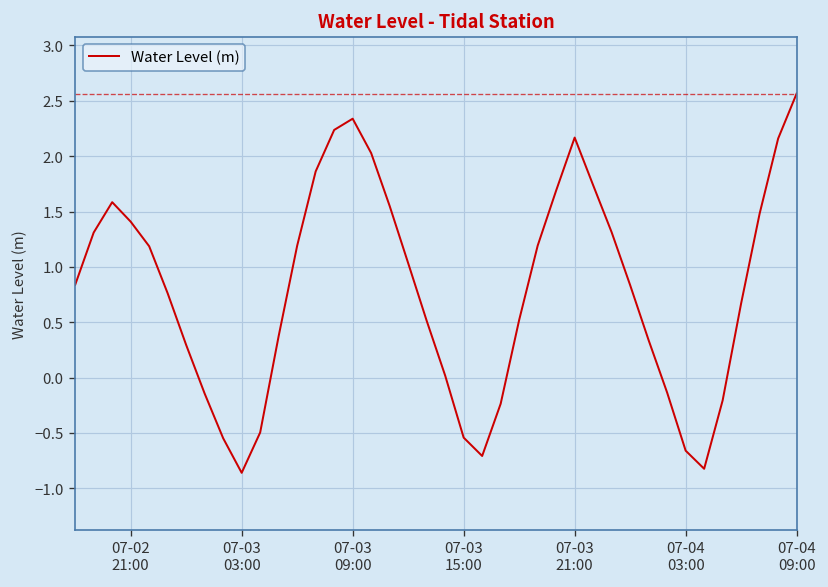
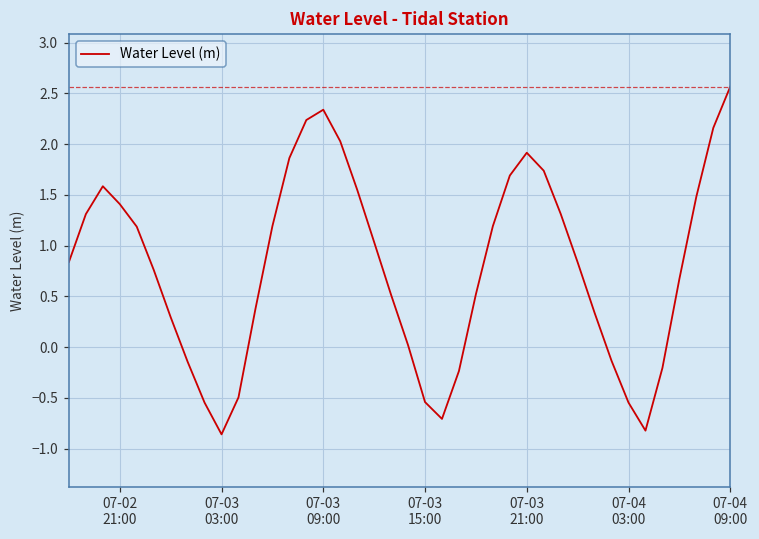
07-03 21:00: 2.2 -> 1.9
07-04 03:00: -0.7 -> -0.5
